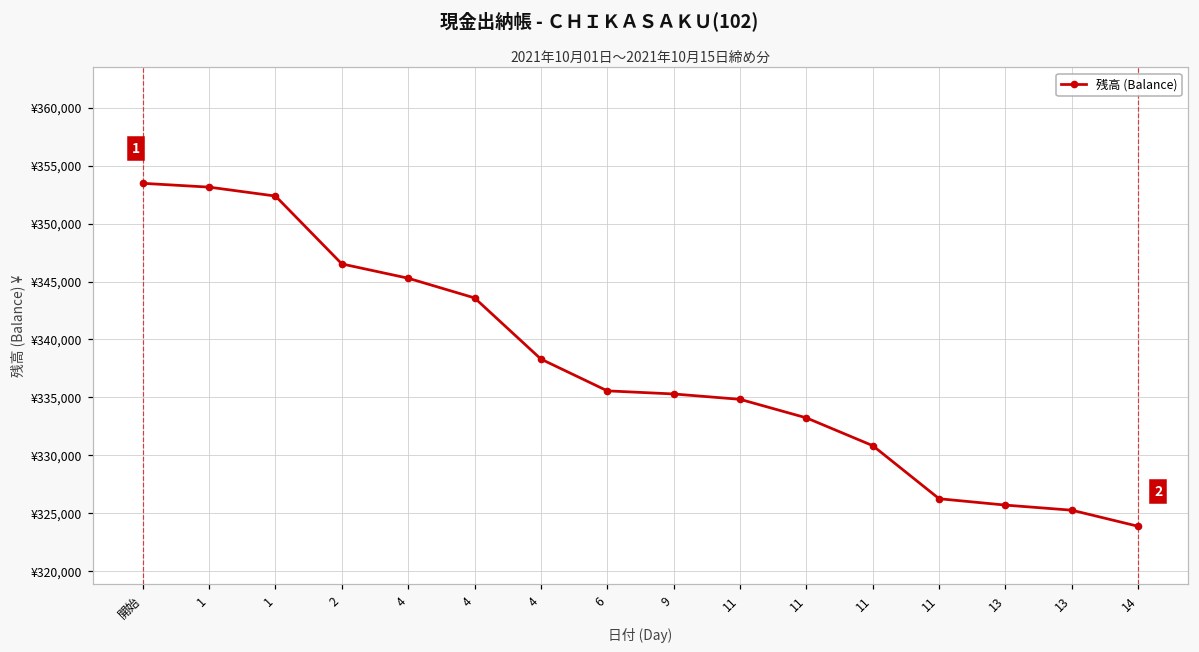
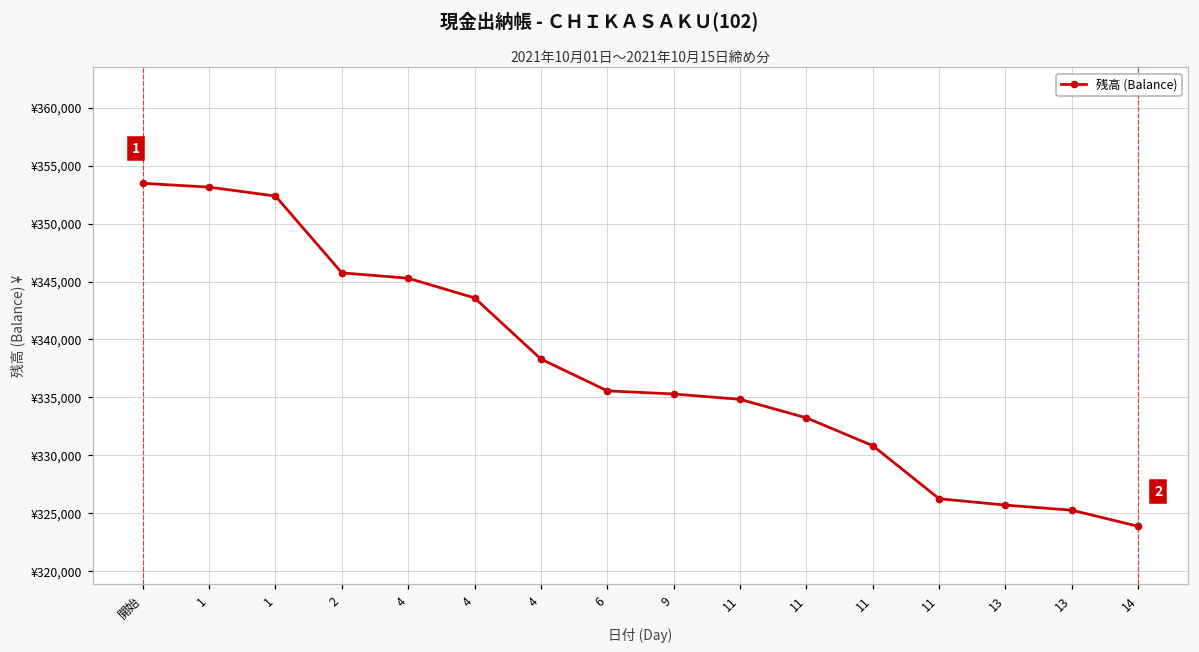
2: ¥346,500 -> ¥345,700
